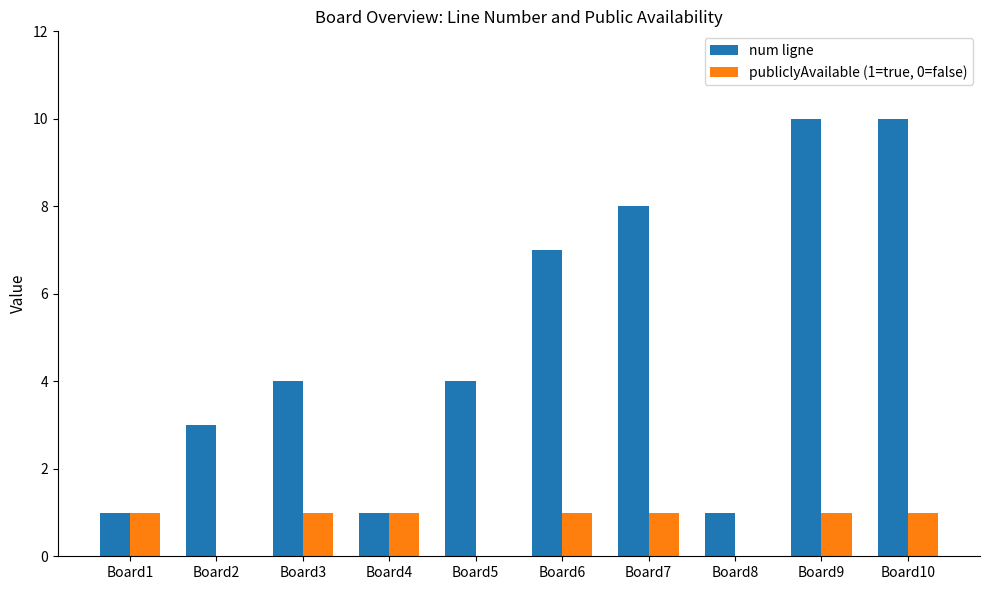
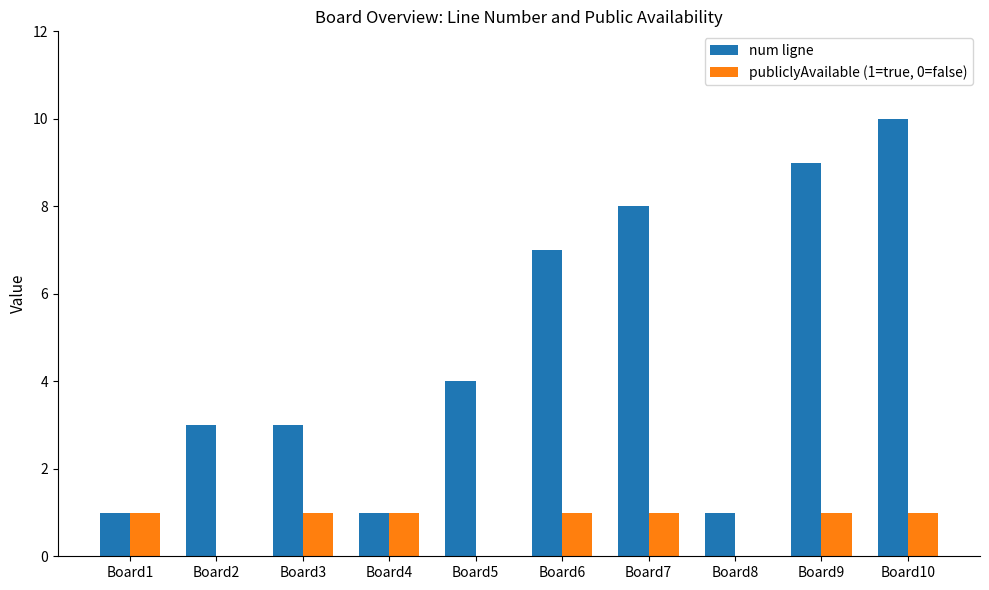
num ligne, Board3: 4 -> 3
num ligne, Board9: 10 -> 9
